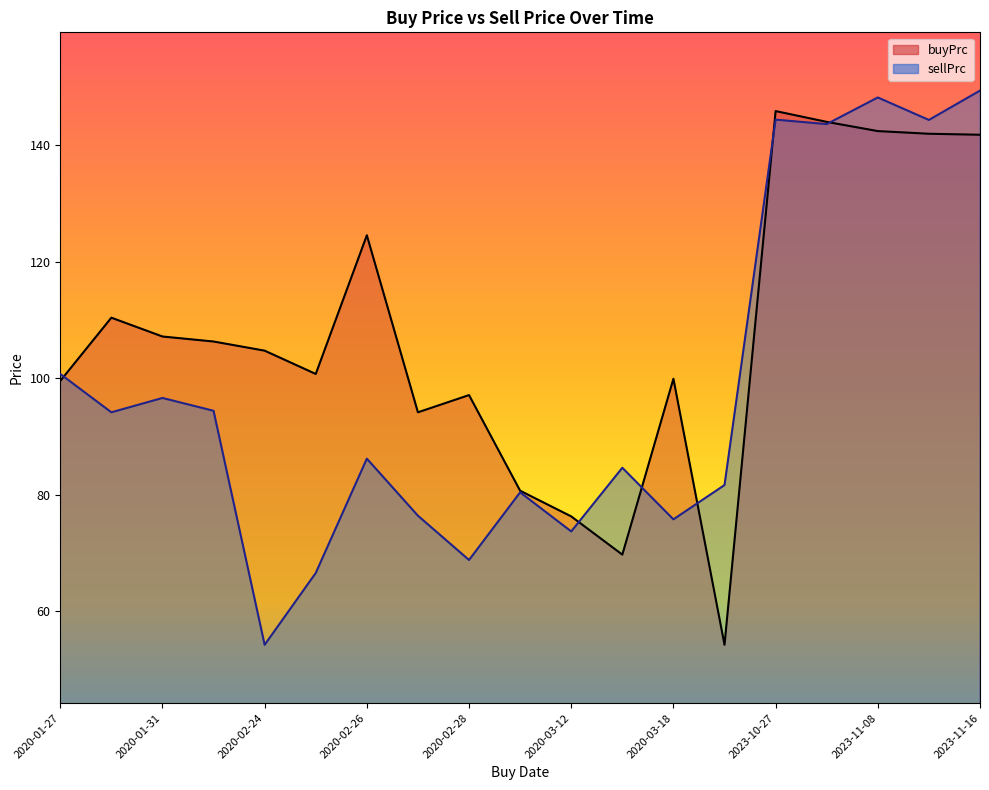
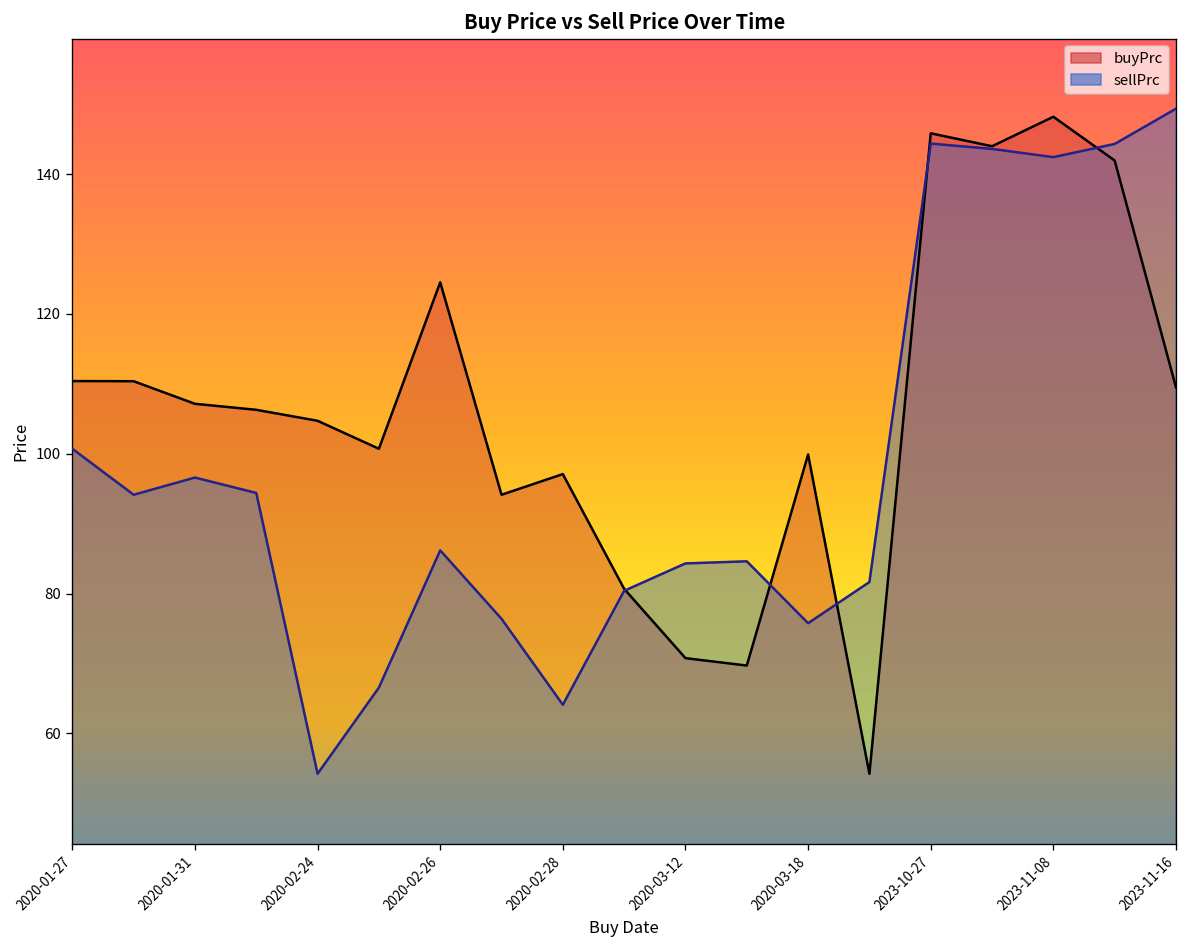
buyPrc, 2020-01-27: 100 -> 110
sellPrc, 2020-02-28: 69 -> 64
buyPrc, 2020-03-12: 76 -> 71
sellPrc, 2020-03-12: 74 -> 84
buyPrc, 2023-11-08: 142 -> 148
sellPrc, 2023-11-08: 148 -> 142
buyPrc, 2023-11-16: 142 -> 109
